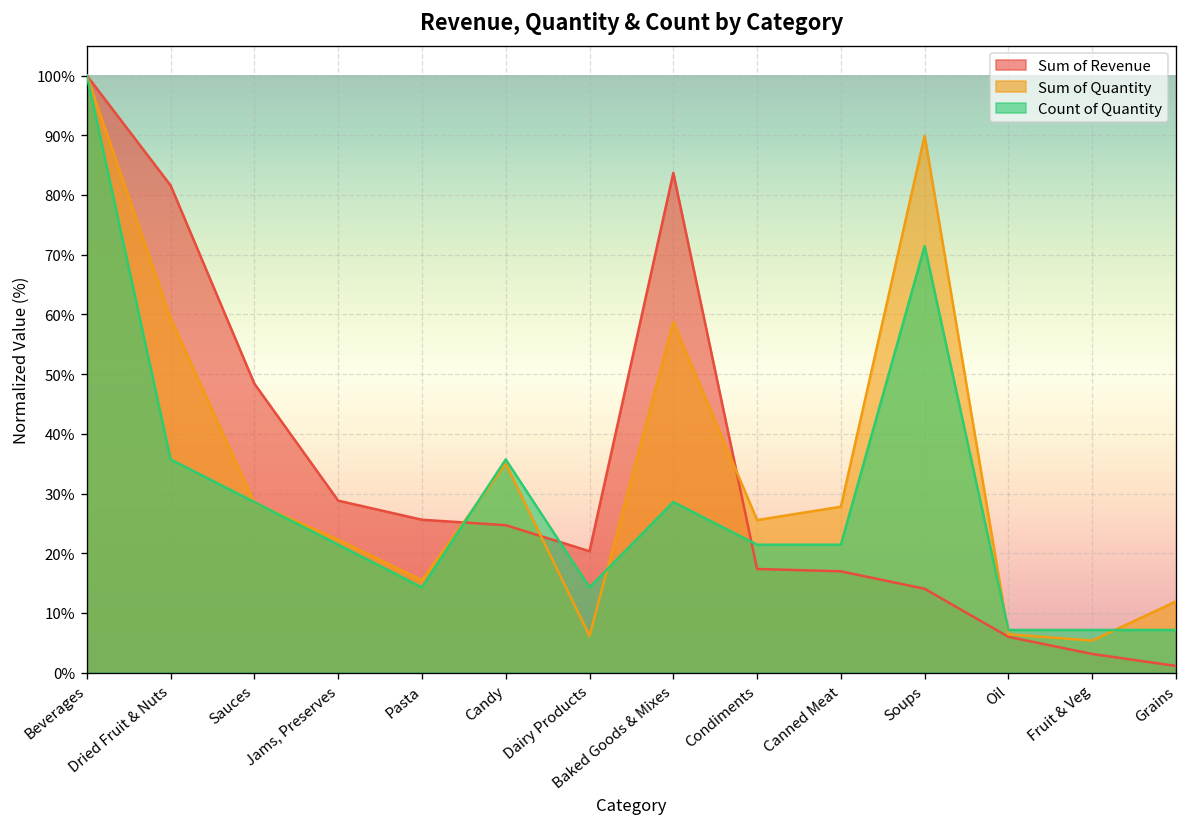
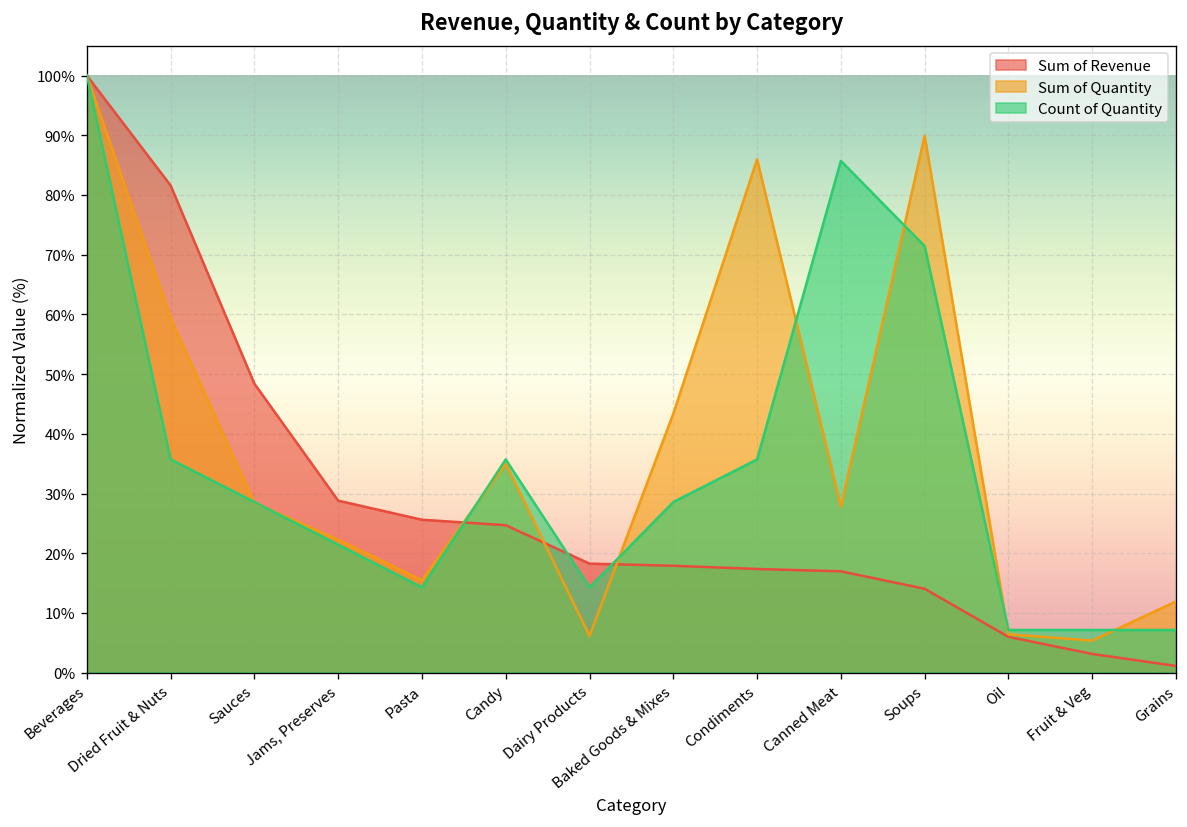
Sum of Revenue, Dairy Products: 20% -> 18%
Sum of Revenue, Baked Goods & Mixes: 84% -> 18%
Sum of Quantity, Baked Goods & Mixes: 59% -> 43%
Sum of Quantity, Condiments: 26% -> 86%
Count of Quantity, Condiments: 21% -> 36%
Count of Quantity, Canned Meat: 21% -> 86%
